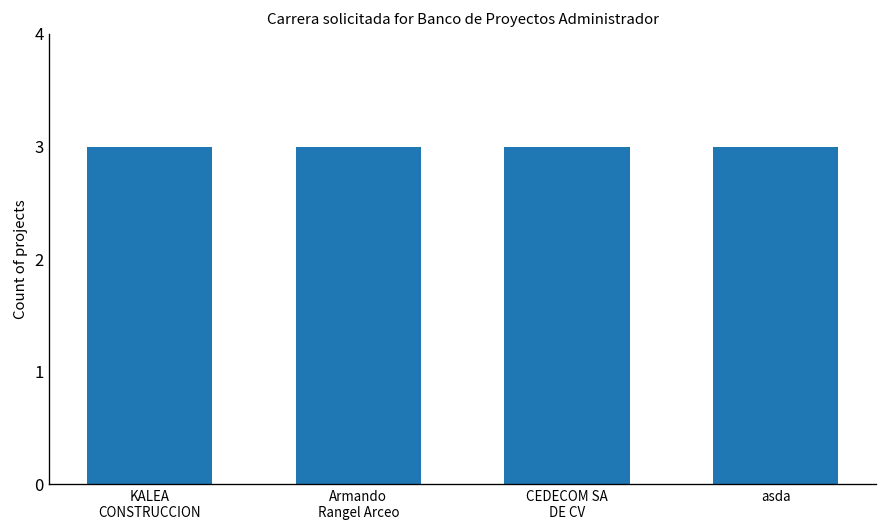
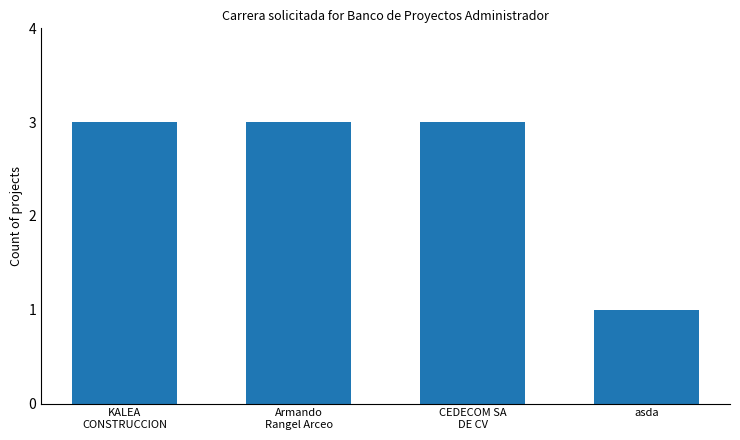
asda: 3 -> 1
